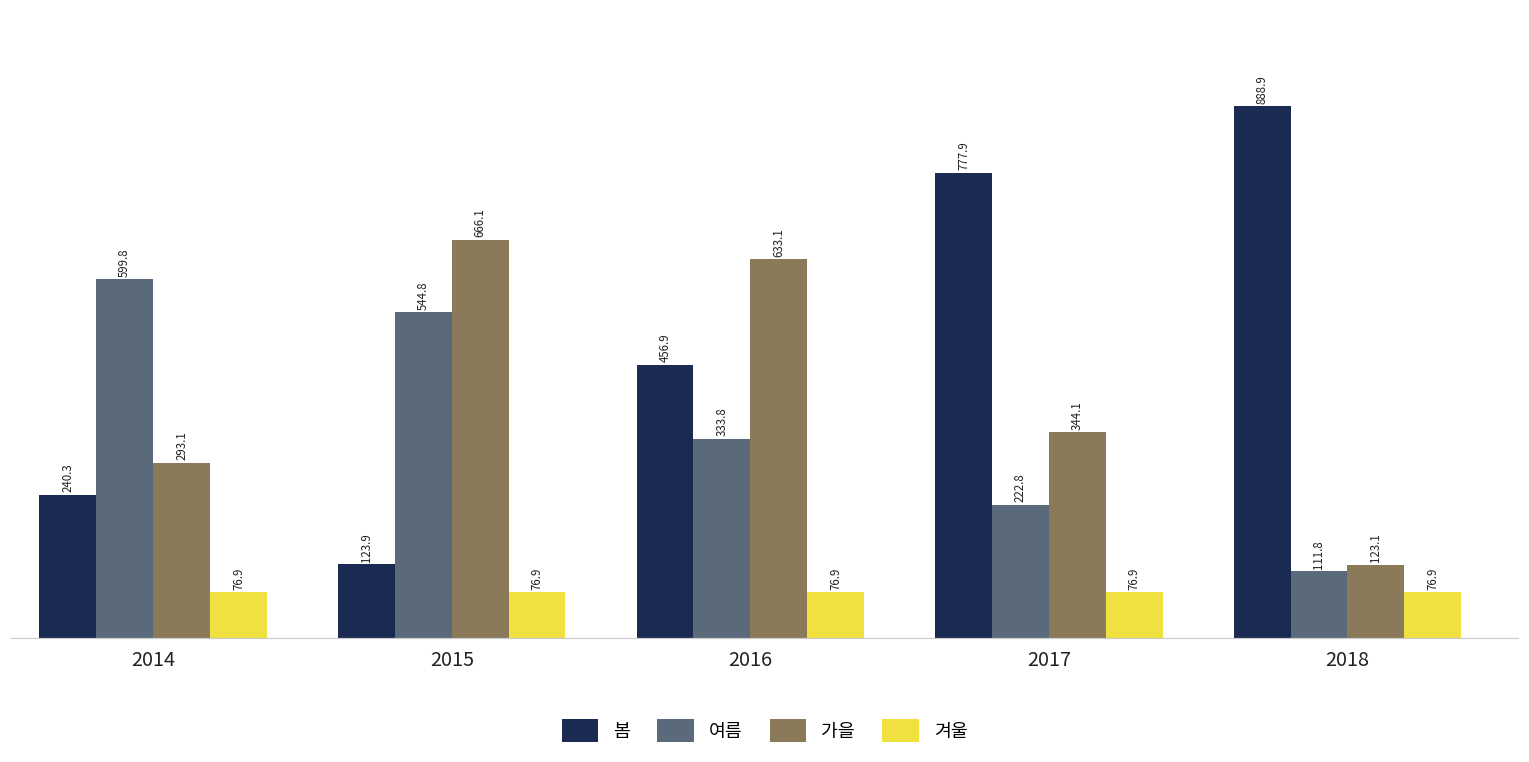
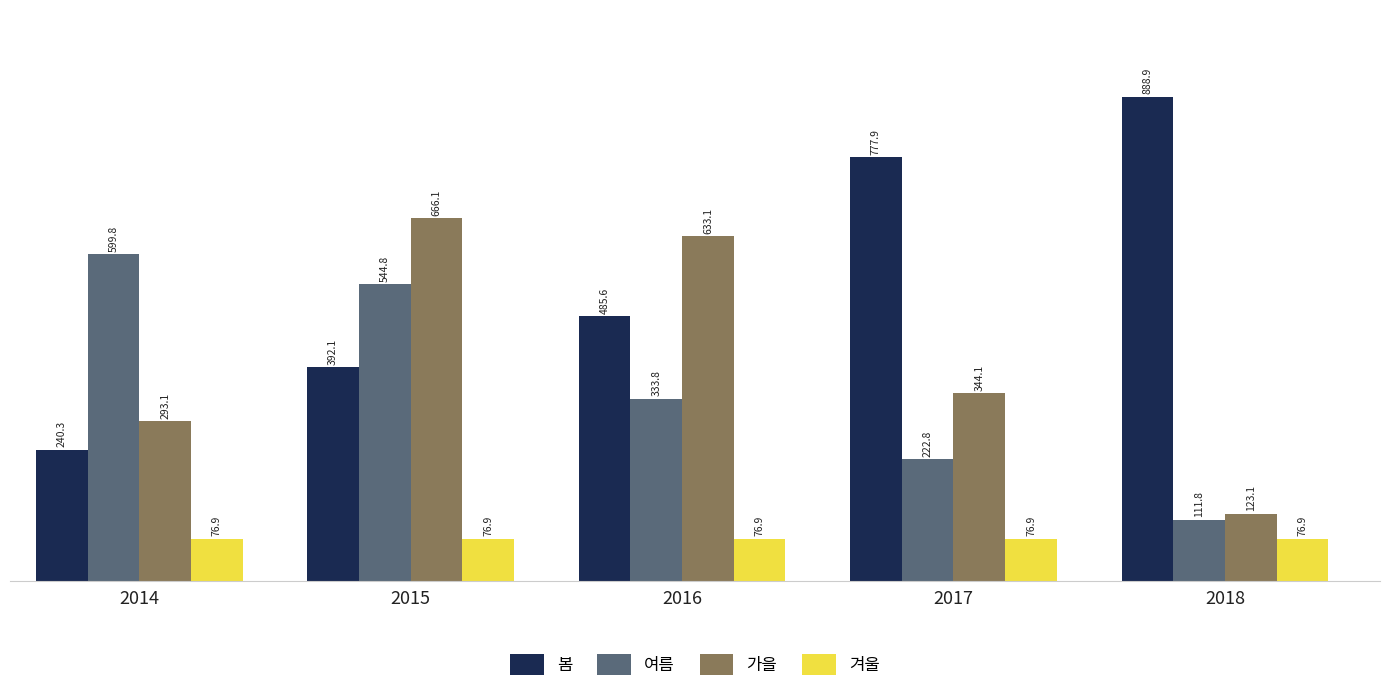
봄, 2015: 123.9 -> 392.1
봄, 2016: 456.9 -> 485.6
